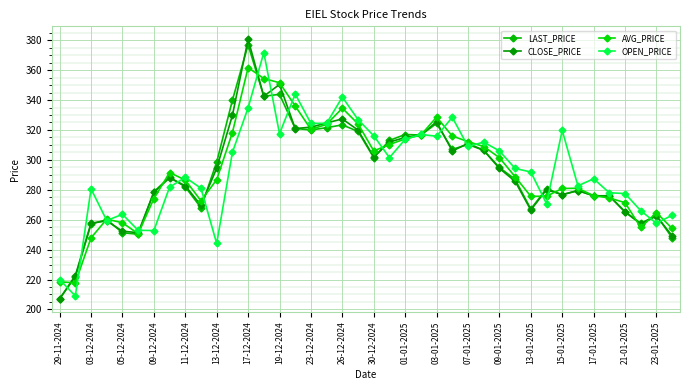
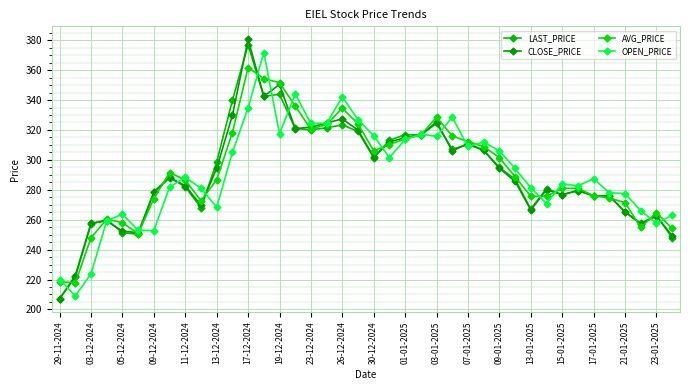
OPEN_PRICE, 03-12-2024: 281 -> 224
OPEN_PRICE, 13-12-2024: 244 -> 268
OPEN_PRICE, 13-01-2025: 292 -> 281
OPEN_PRICE, 15-01-2025: 320 -> 284
